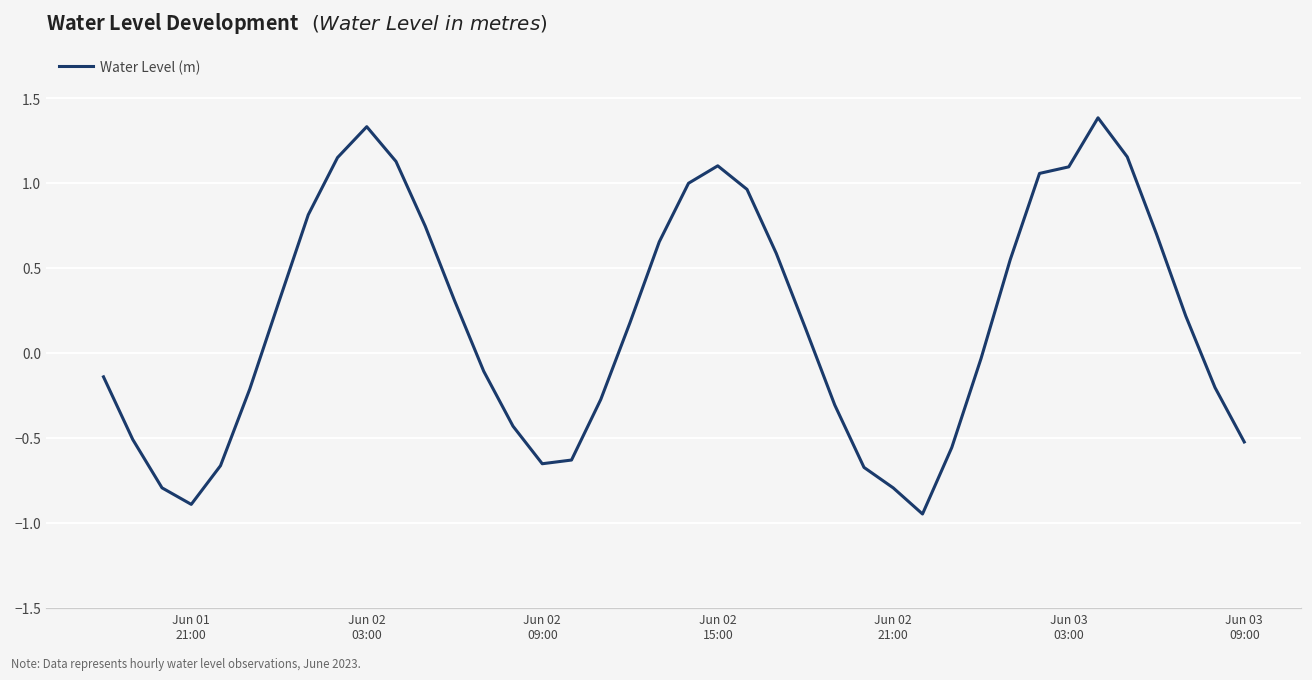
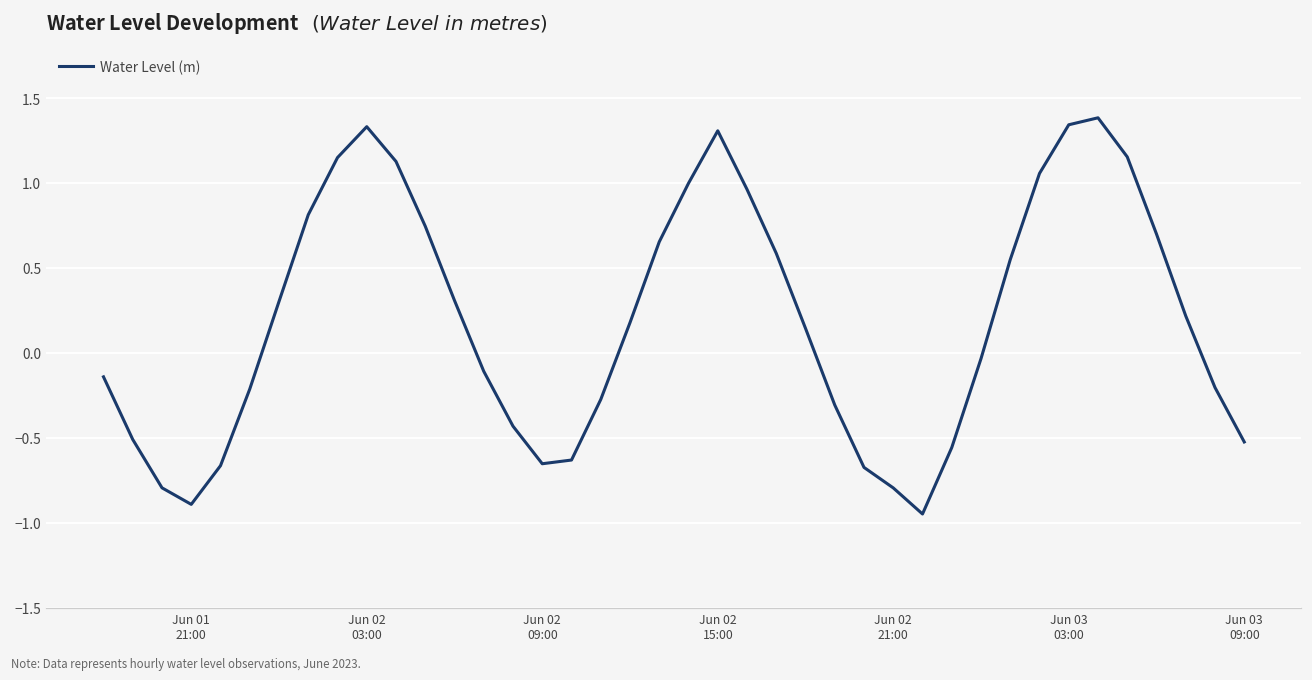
Jun 02 15:00: 1.10 -> 1.31
Jun 03 03:00: 1.10 -> 1.34
